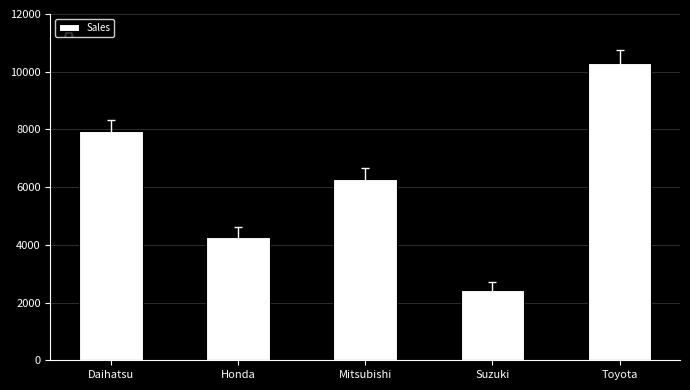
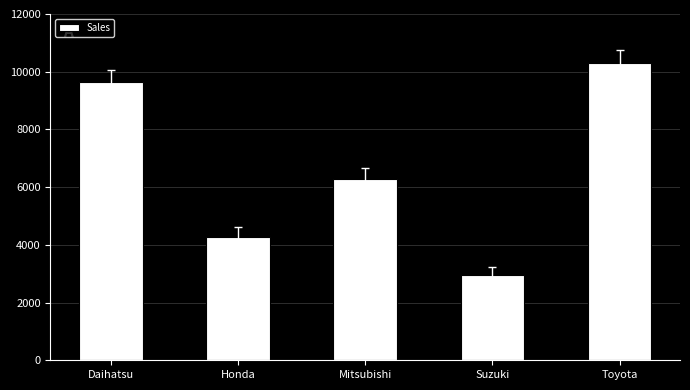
Sales, Daihatsu: 7900 -> 9700
Sales, Suzuki: 2400 -> 2900
